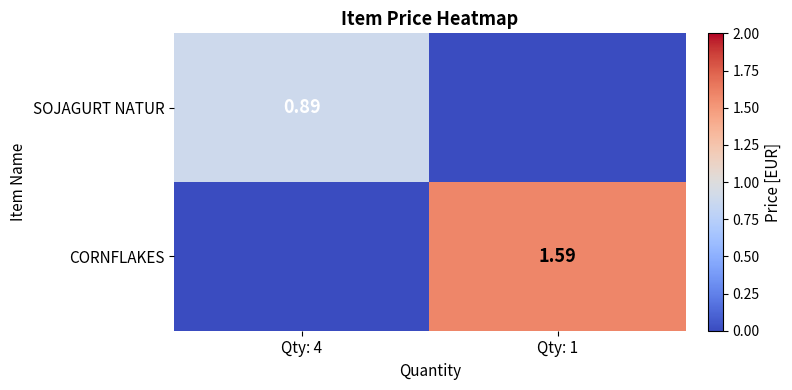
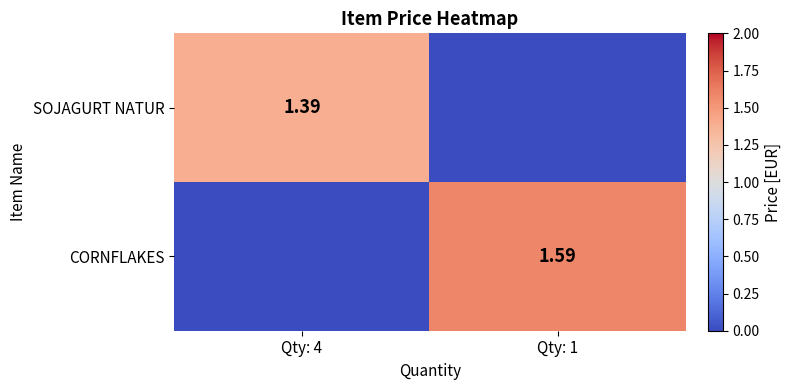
SOJAGURT NATUR, Qty: 4: 0.89 -> 1.39
